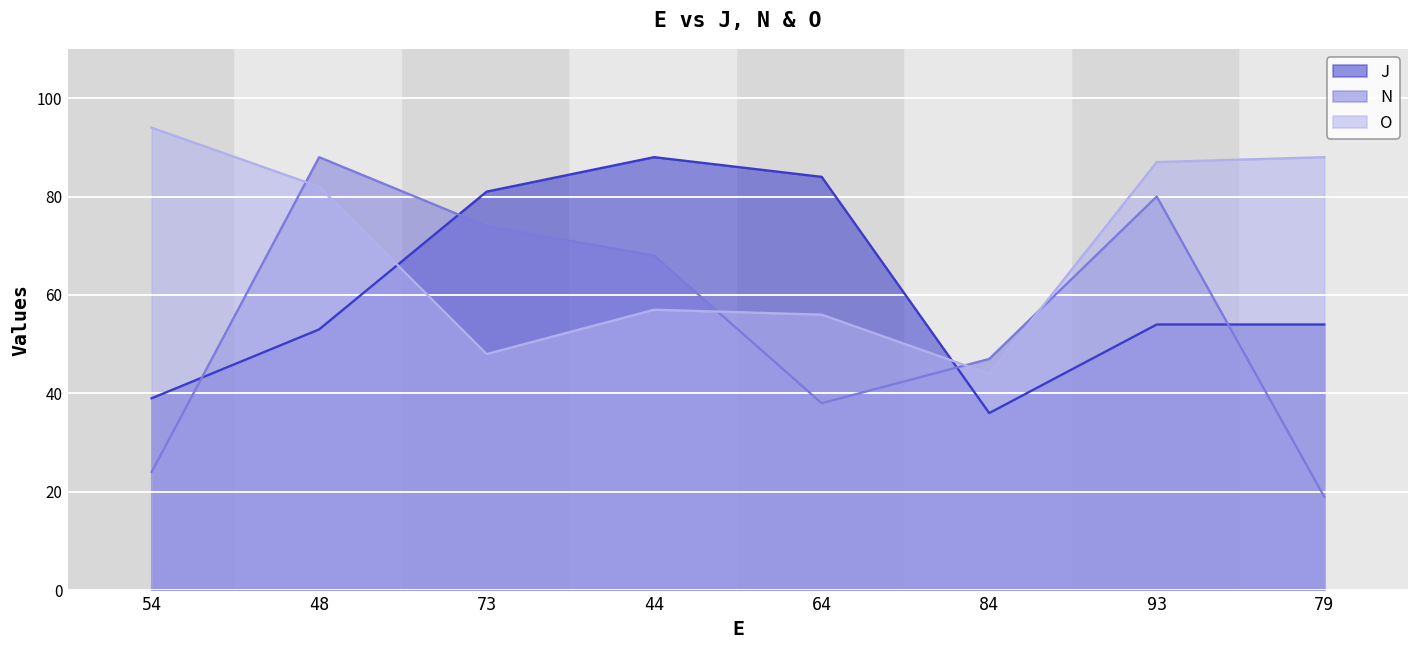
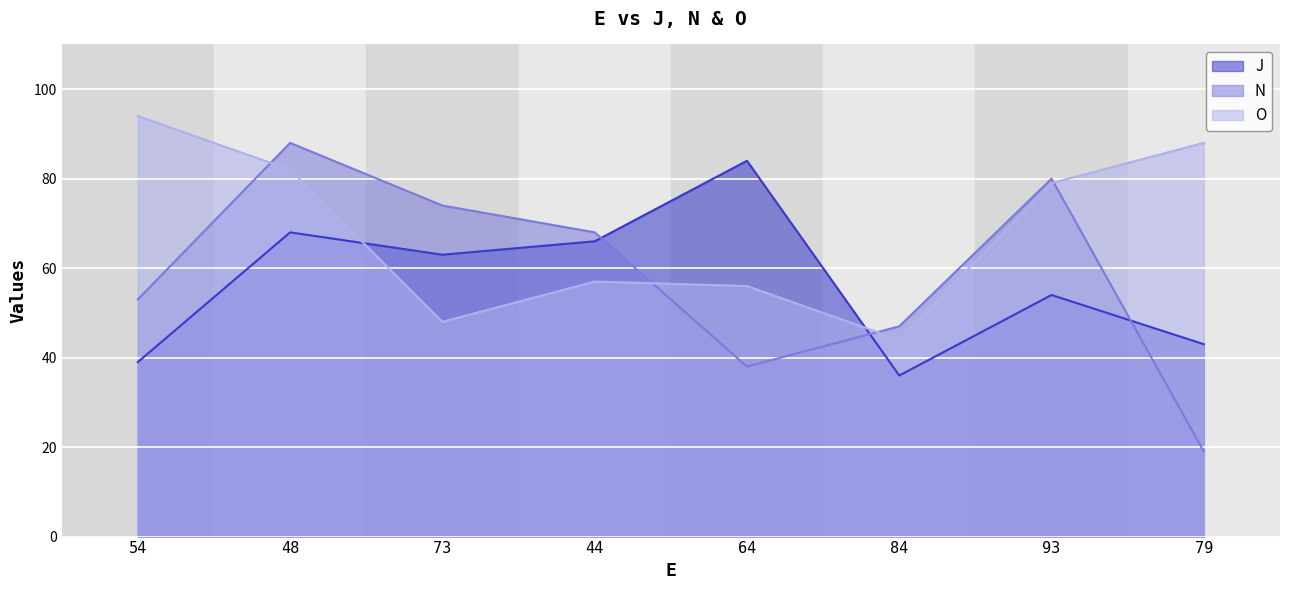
N, 54: 24 -> 53
J, 48: 53 -> 68
J, 73: 81 -> 63
J, 44: 88 -> 66
O, 93: 87 -> 79
J, 79: 54 -> 43
